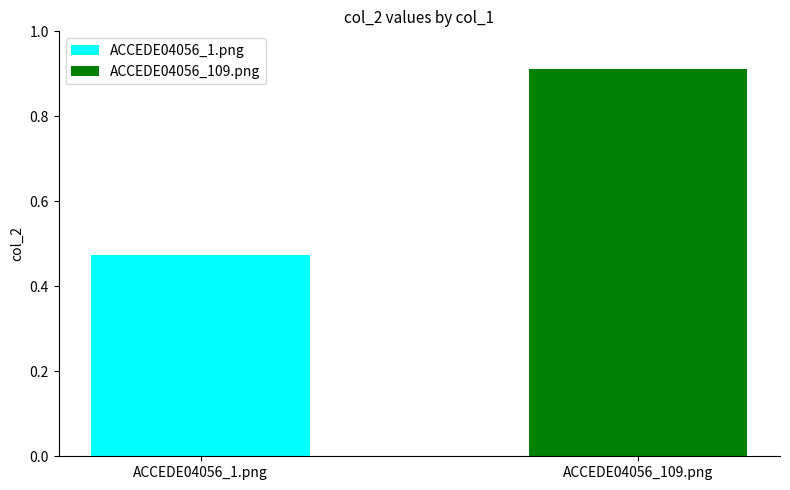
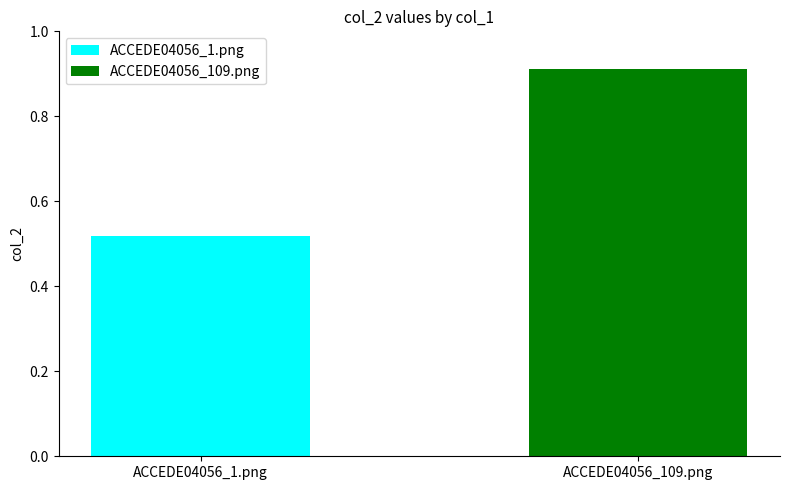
ACCEDE04056_1.png: 0.47 -> 0.52
